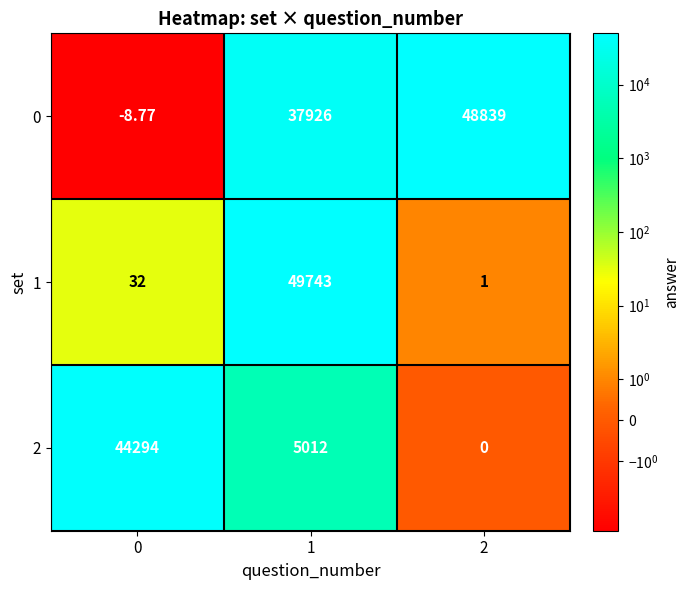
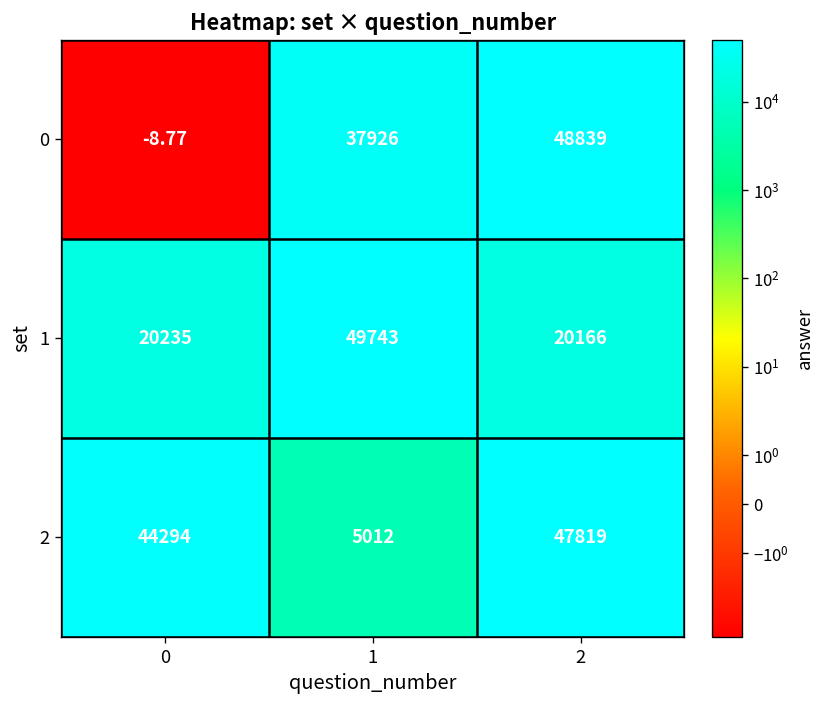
1, 0: 32 -> 20235
1, 2: 1 -> 20166
2, 2: 0 -> 47819
